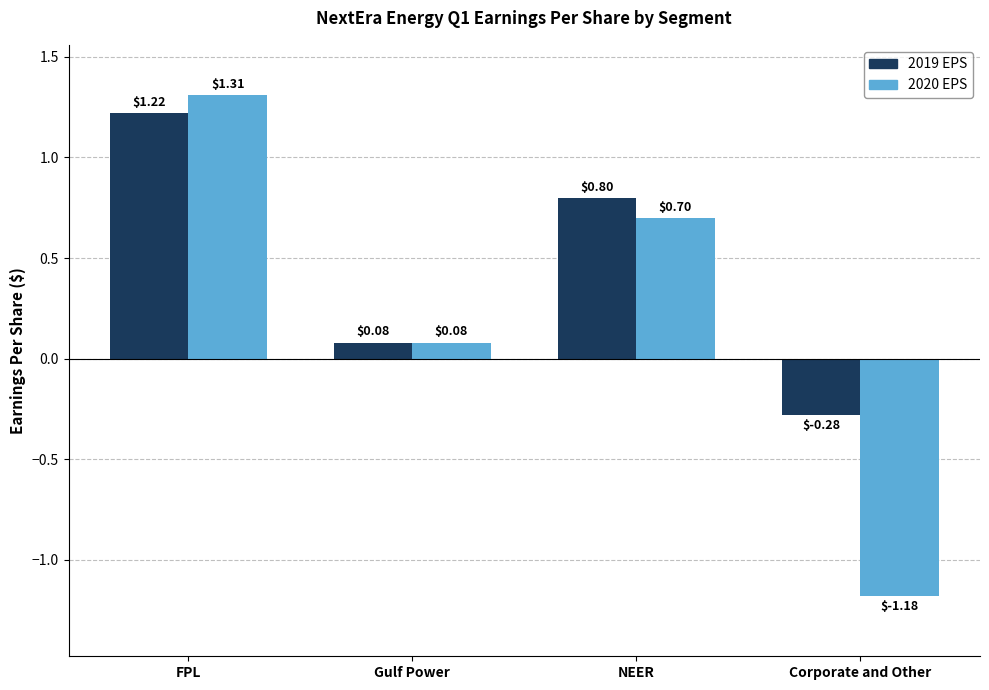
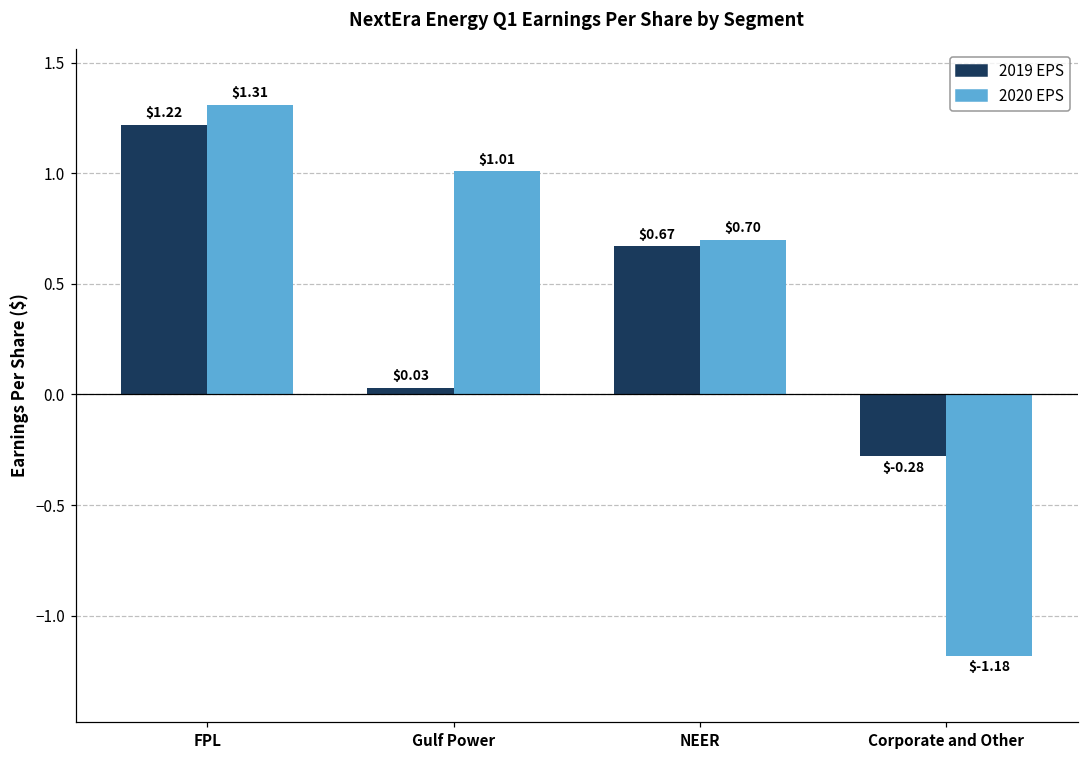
2019 EPS, Gulf Power: $0.08 -> $0.03
2020 EPS, Gulf Power: $0.08 -> $1.01
2019 EPS, NEER: $0.80 -> $0.67
